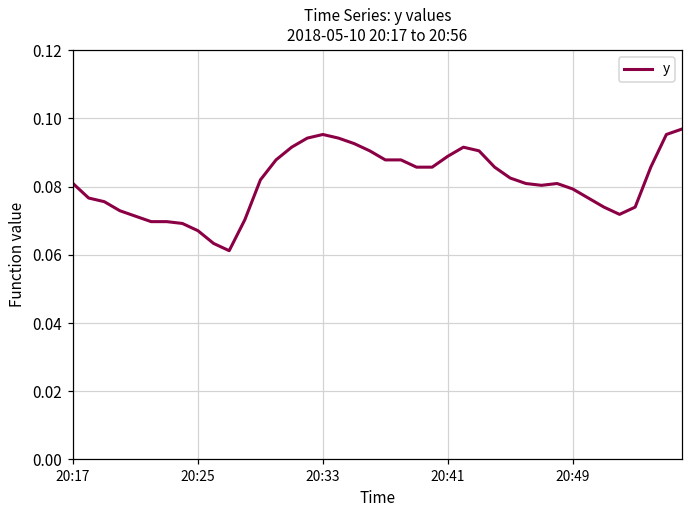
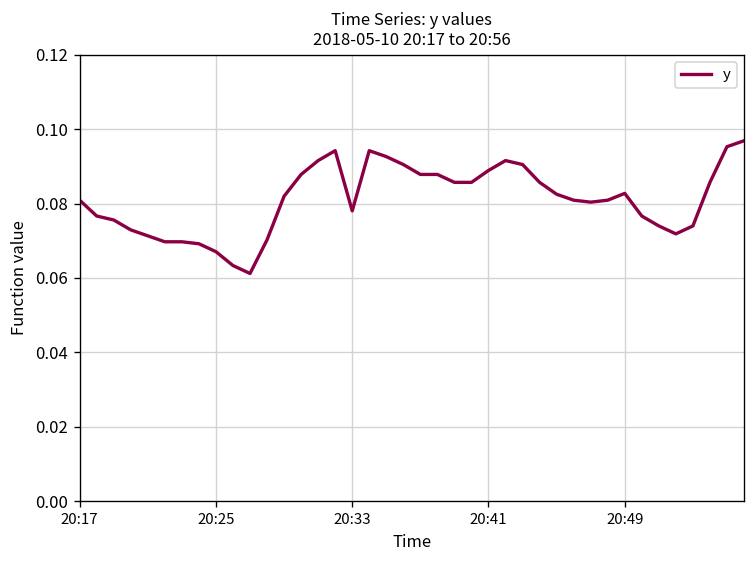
20:33: 0.095 -> 0.078
20:49: 0.079 -> 0.083
